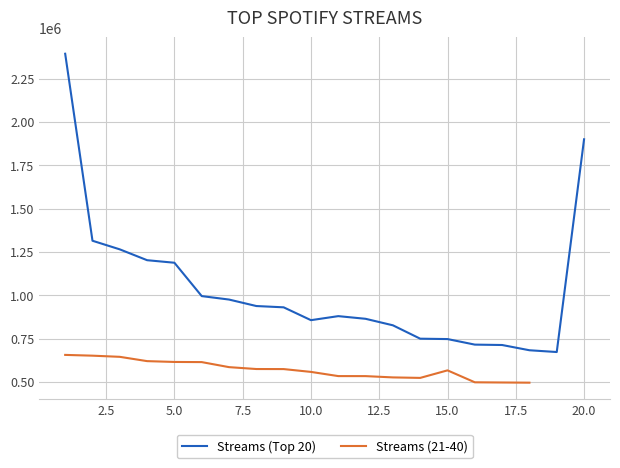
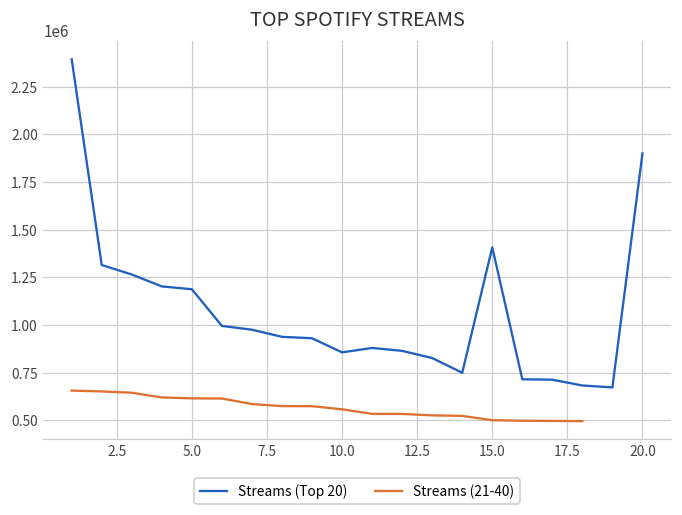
Streams (Top 20), 15.0: 750000 -> 1410000
Streams (21-40), 15.0: 570000 -> 500000
